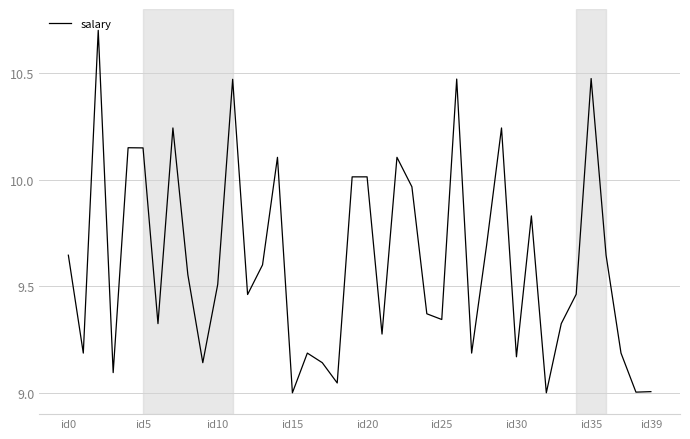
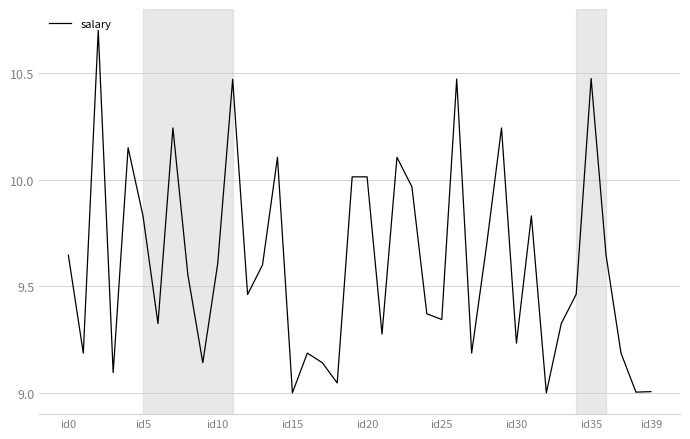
id5: 10.15 -> 9.83
id10: 9.51 -> 9.61
id30: 9.17 -> 9.23
